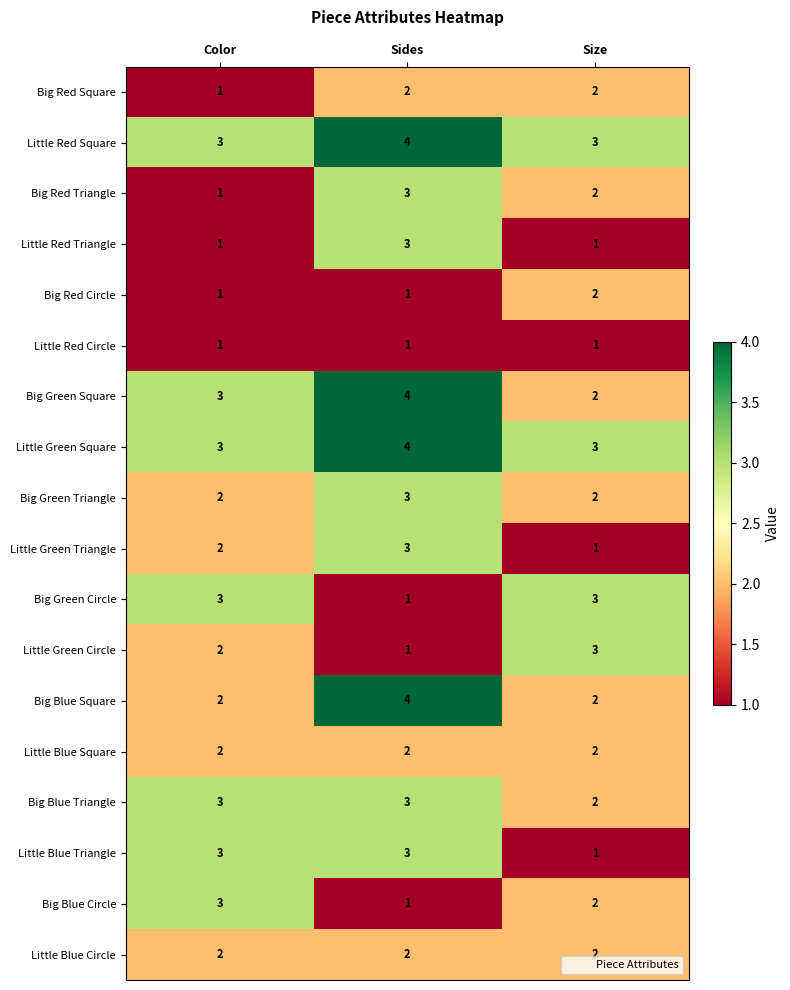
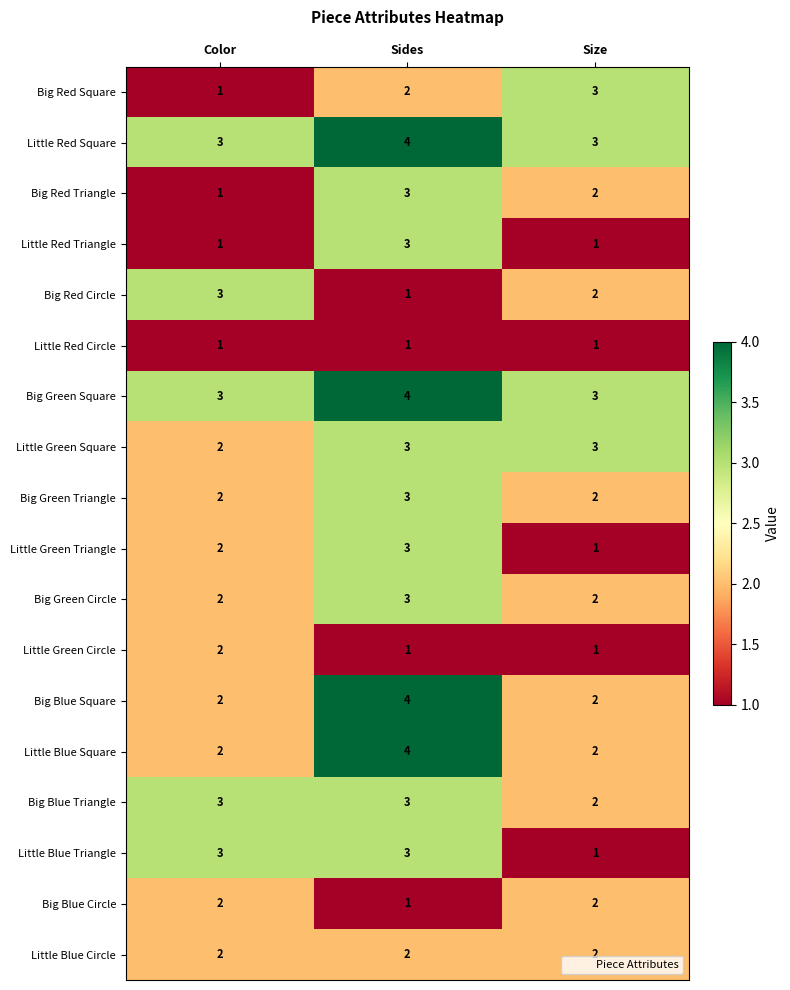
Big Red Square, Size: 2 -> 3
Big Red Circle, Color: 1 -> 3
Big Green Square, Size: 2 -> 3
Little Green Square, Color: 3 -> 2
Little Green Square, Sides: 4 -> 3
Big Green Circle, Color: 3 -> 2
Big Green Circle, Sides: 1 -> 3
Big Green Circle, Size: 3 -> 2
Little Green Circle, Size: 3 -> 1
Little Blue Square, Sides: 2 -> 4
Big Blue Circle, Color: 3 -> 2
